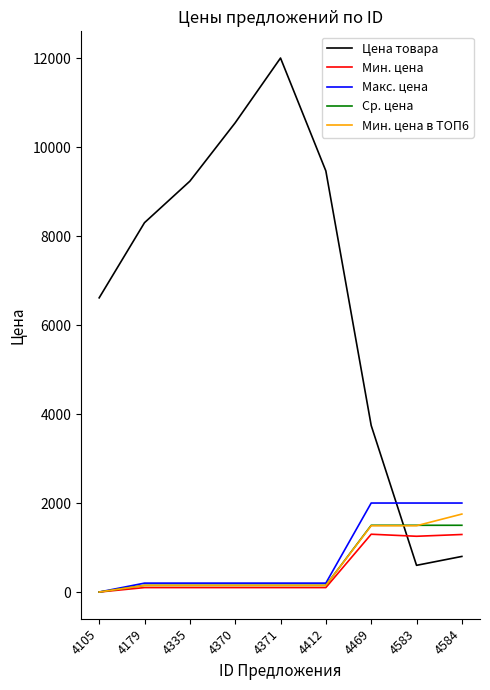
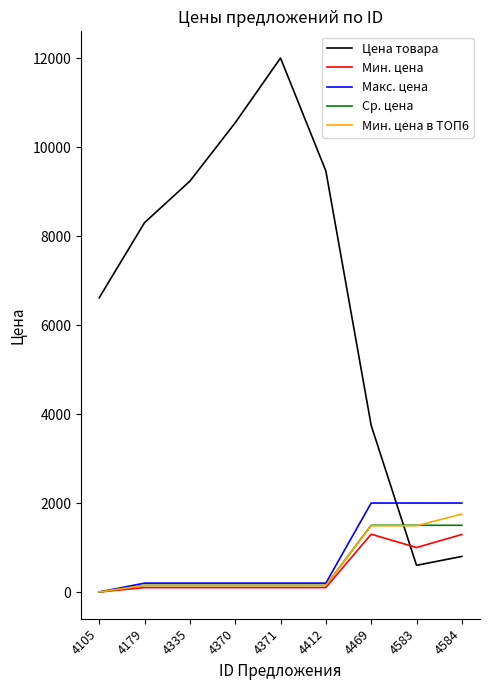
Мин. цена, 4583: 1300 -> 1000
